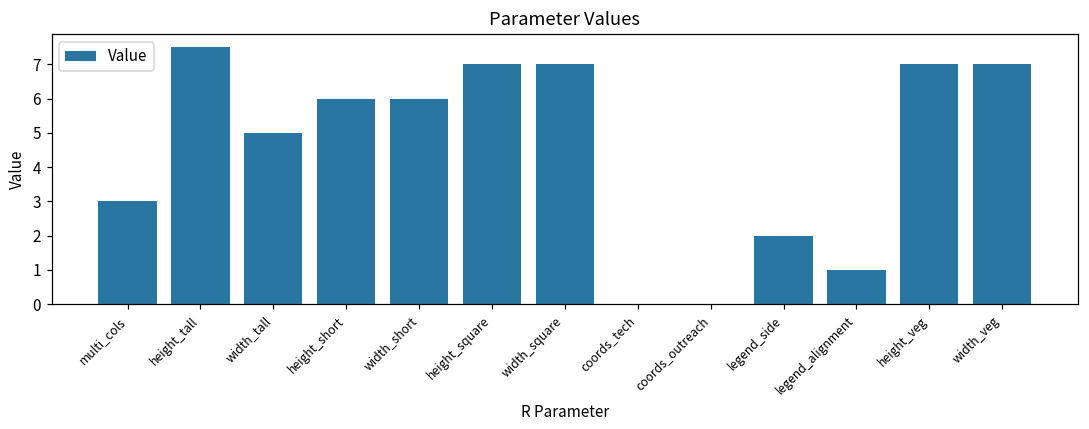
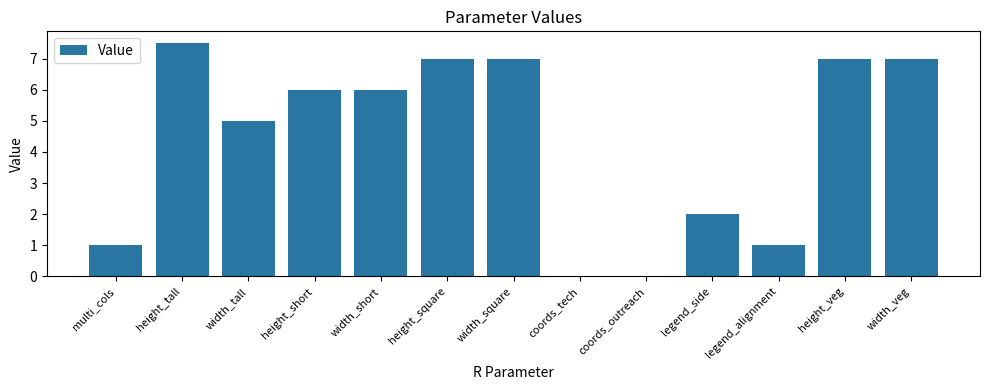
multi_cols: 3 -> 1
